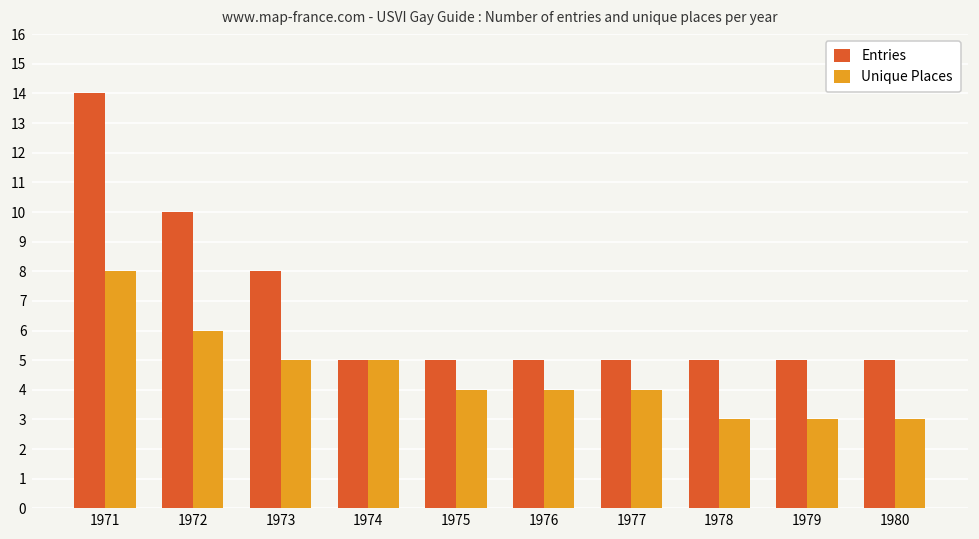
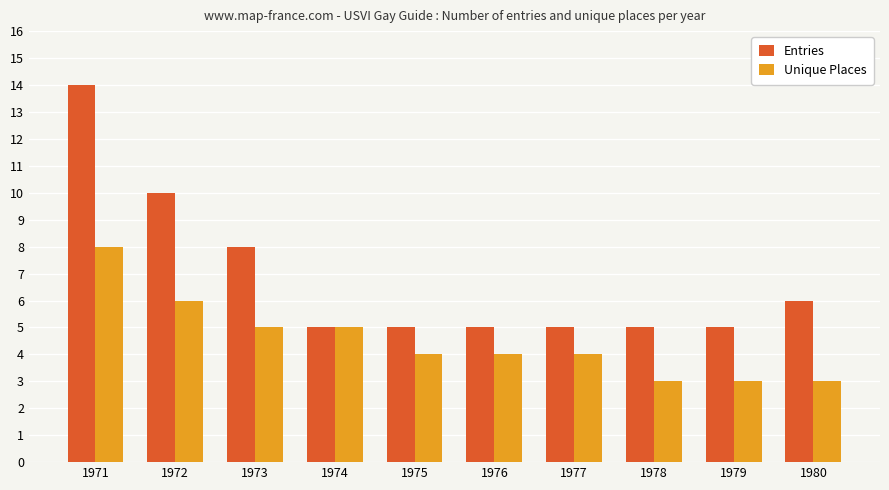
Entries, 1980: 5 -> 6
